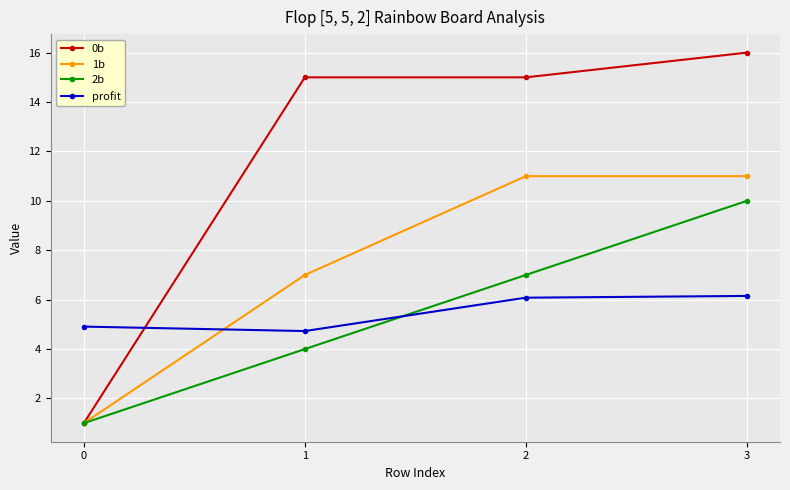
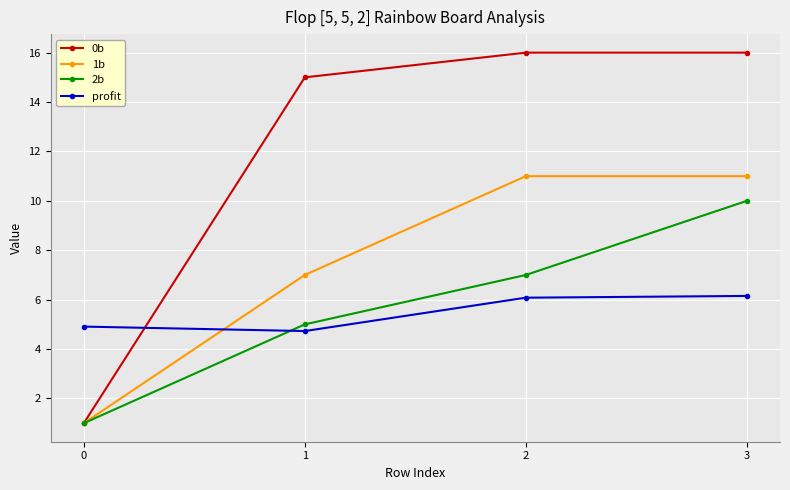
2b, 1: 4 -> 5
0b, 2: 15 -> 16
